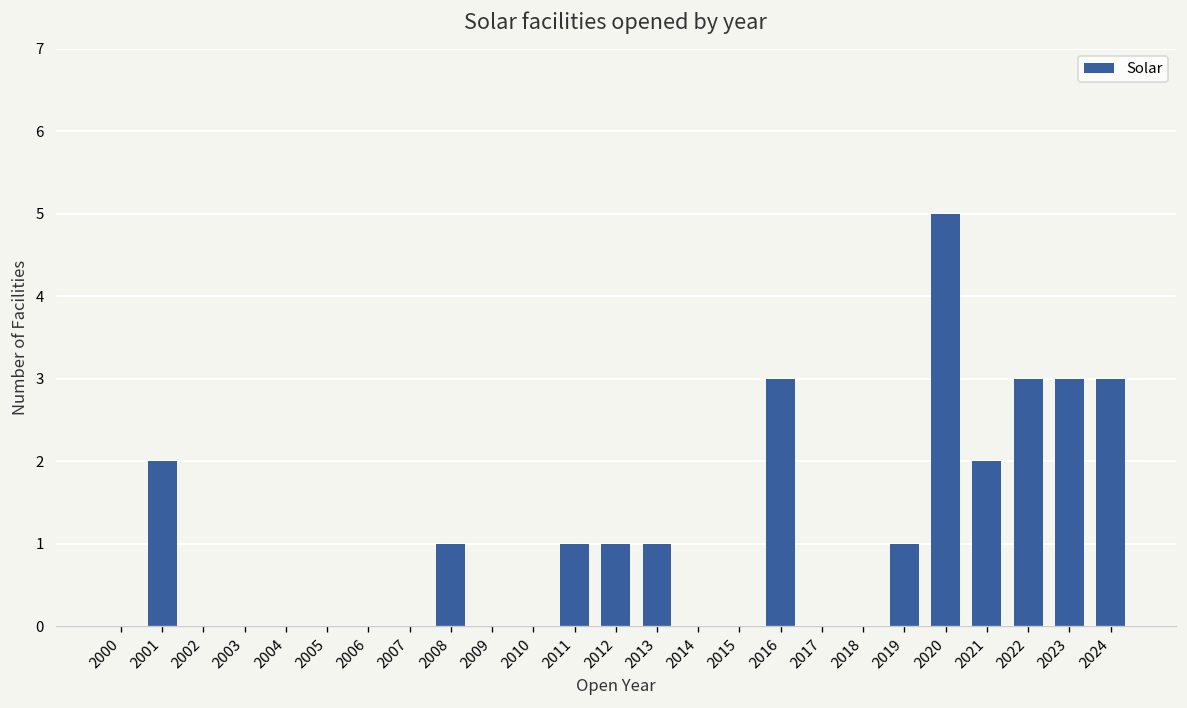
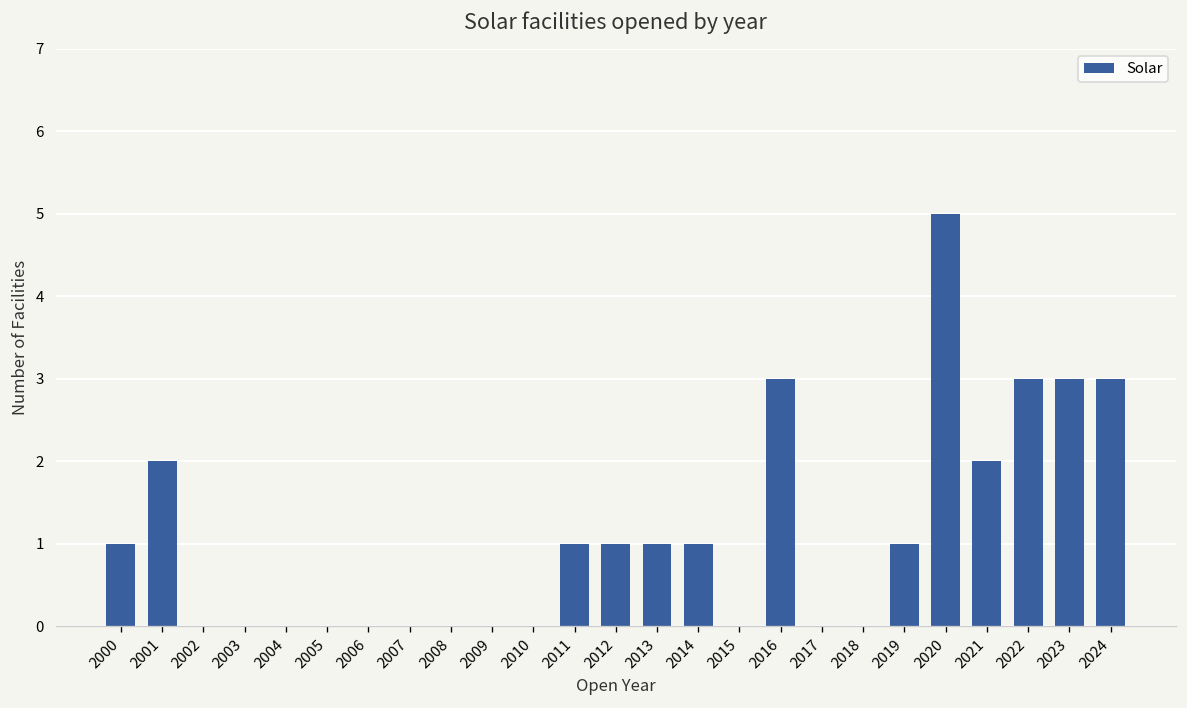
2000: 0 -> 1
2008: 1 -> 0
2014: 0 -> 1
